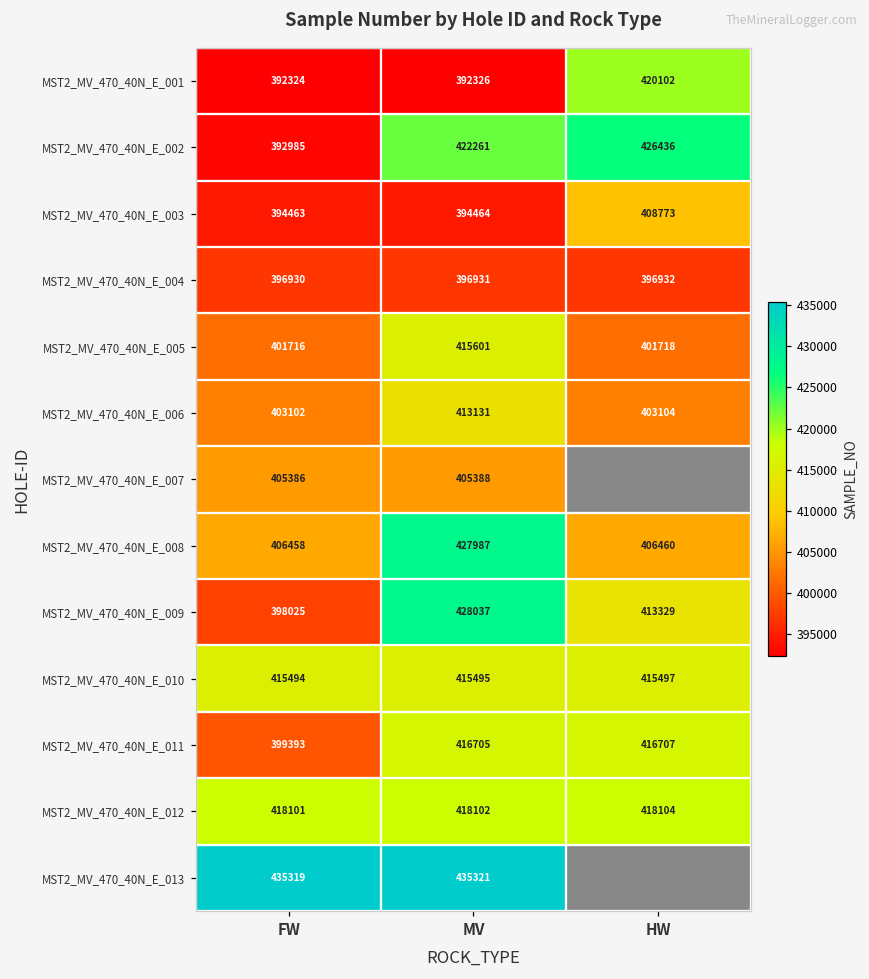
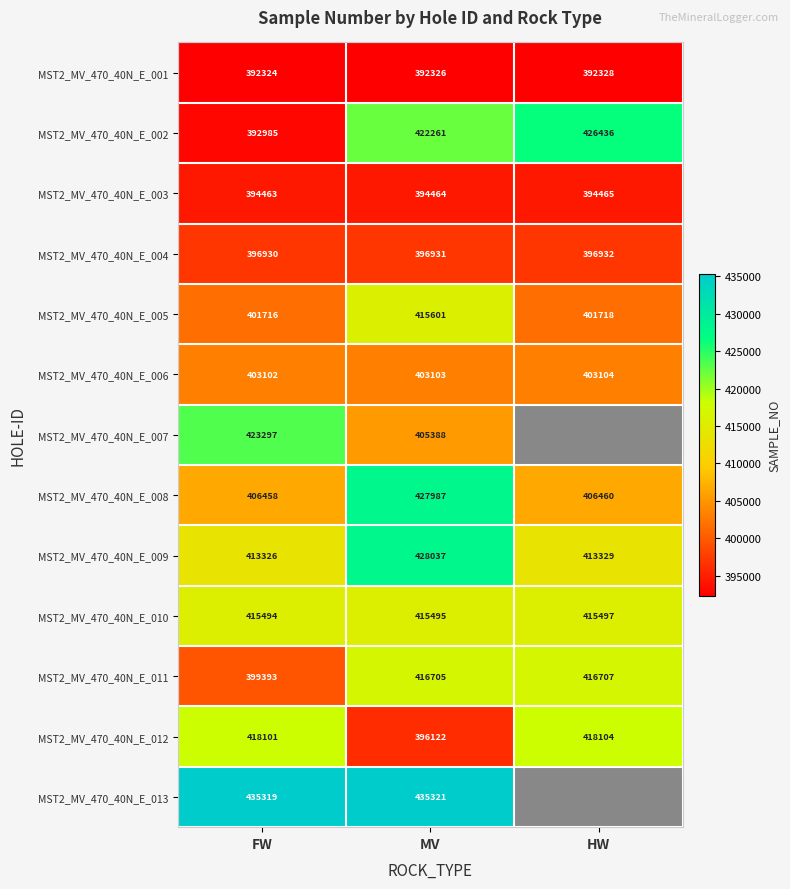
MST2_MV_470_40N_E_001, HW: 420102 -> 392328
MST2_MV_470_40N_E_003, HW: 408773 -> 394465
MST2_MV_470_40N_E_006, MV: 413131 -> 403103
MST2_MV_470_40N_E_007, FW: 405386 -> 423297
MST2_MV_470_40N_E_009, FW: 398025 -> 413326
MST2_MV_470_40N_E_012, MV: 418102 -> 396122
